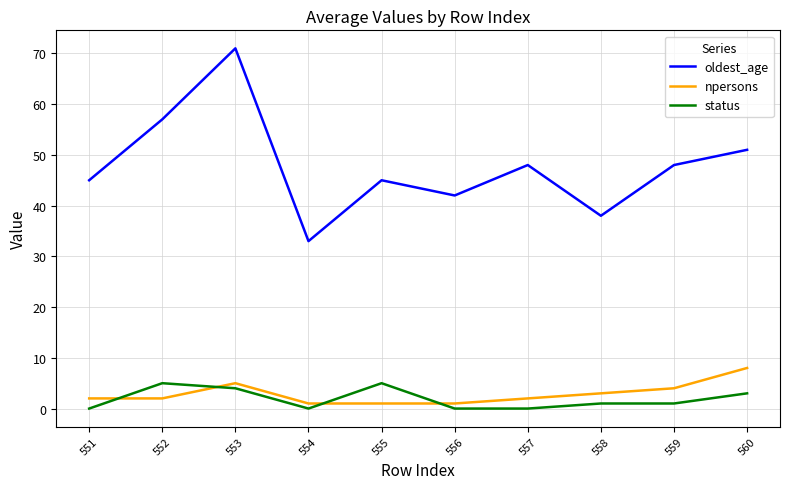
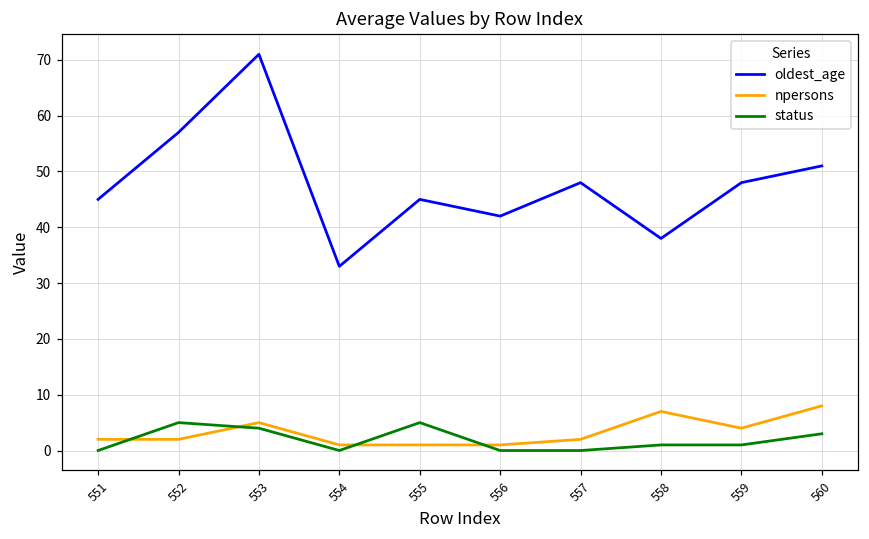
npersons, 558: 3 -> 7
